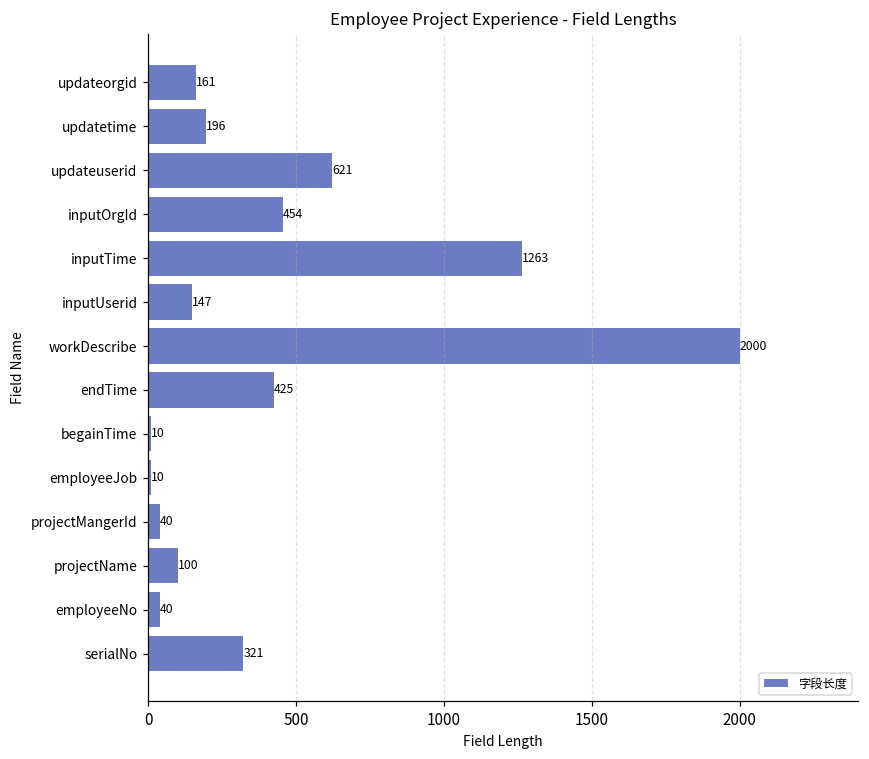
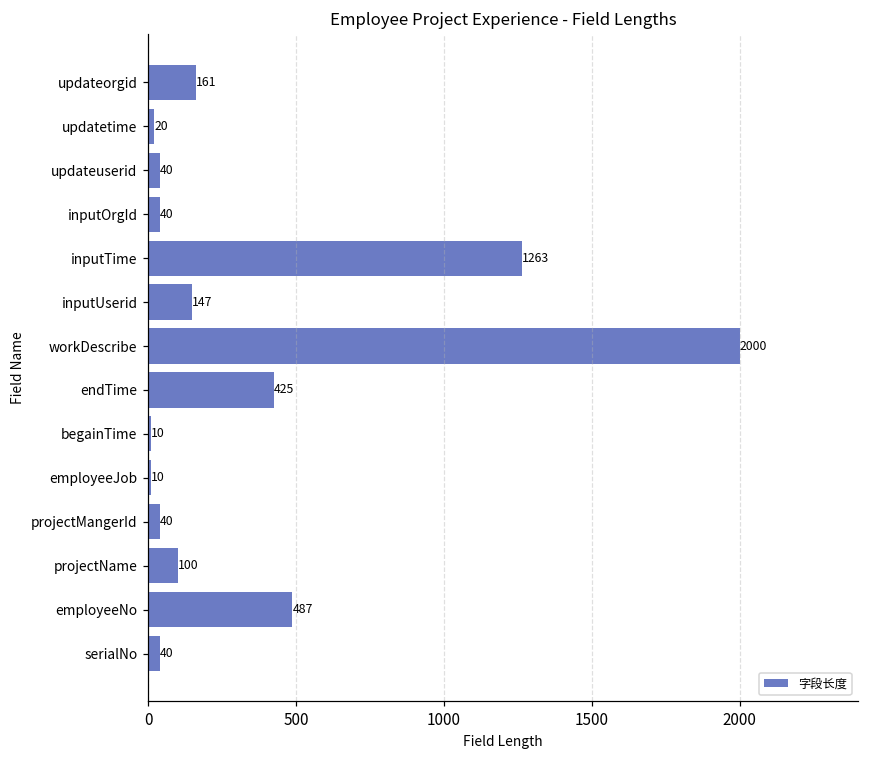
updatetime: 196 -> 20
updateuserid: 621 -> 40
inputOrgId: 454 -> 40
employeeNo: 40 -> 487
serialNo: 321 -> 40
